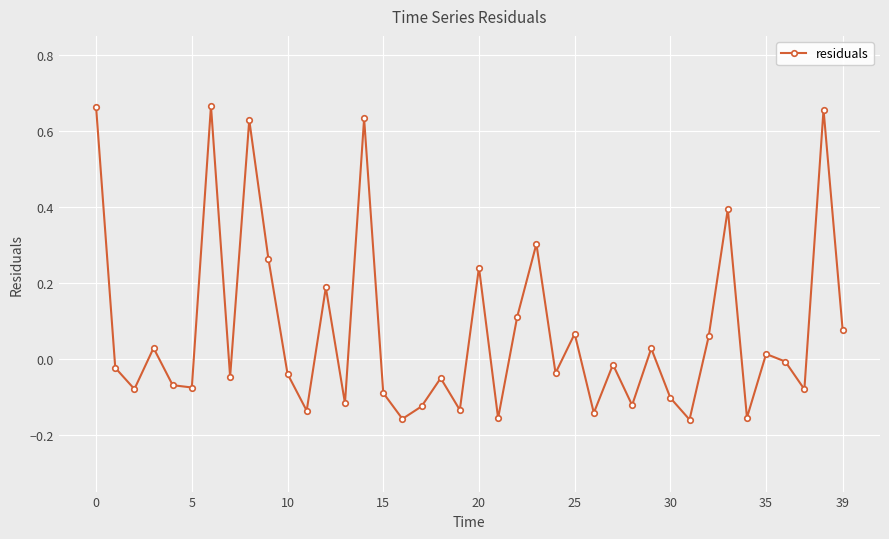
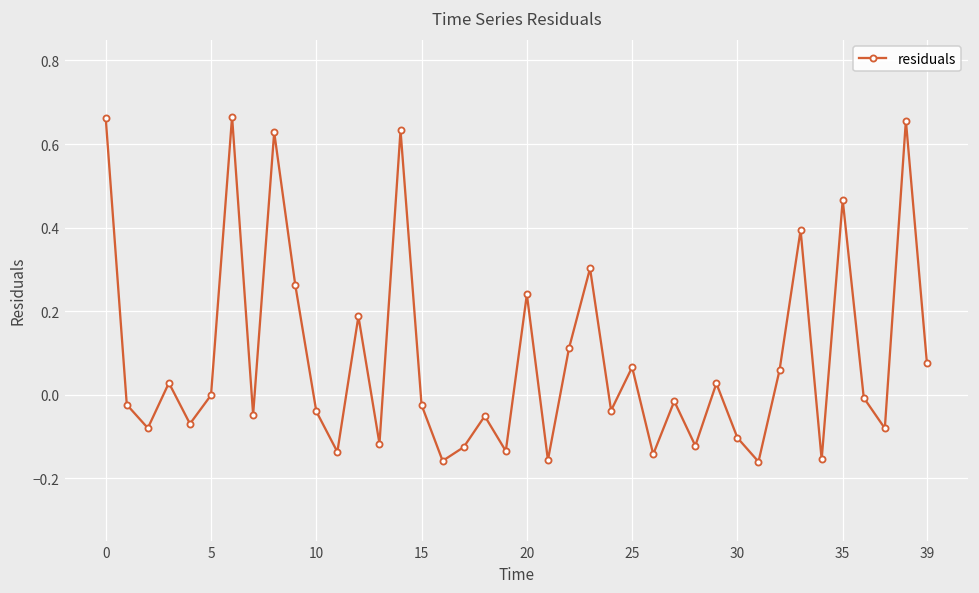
5: -0.08 -> 0.00
15: -0.09 -> -0.02
35: 0.01 -> 0.47
